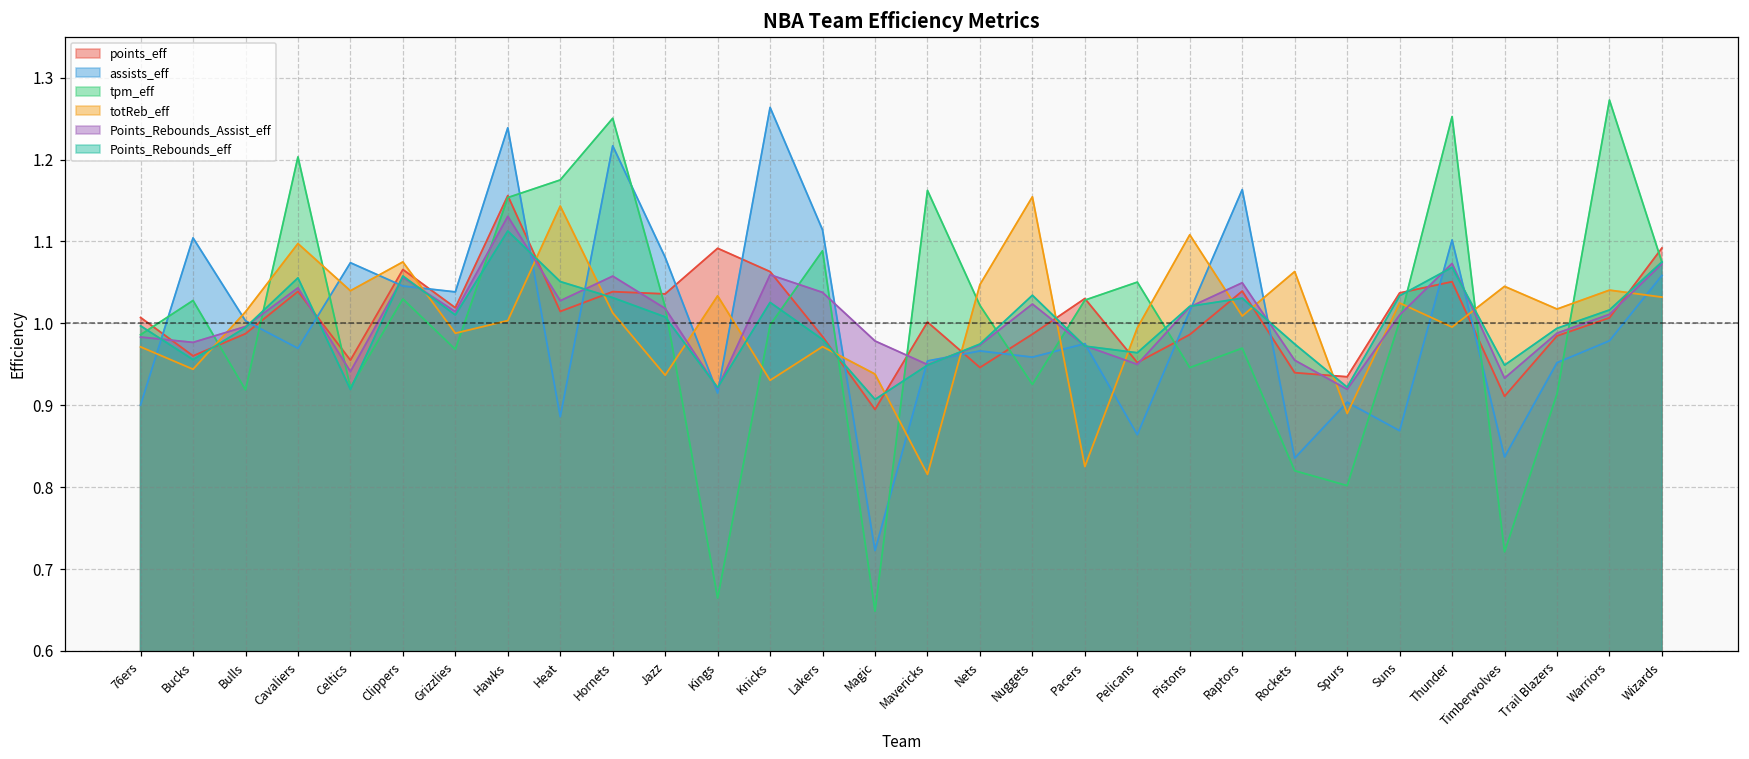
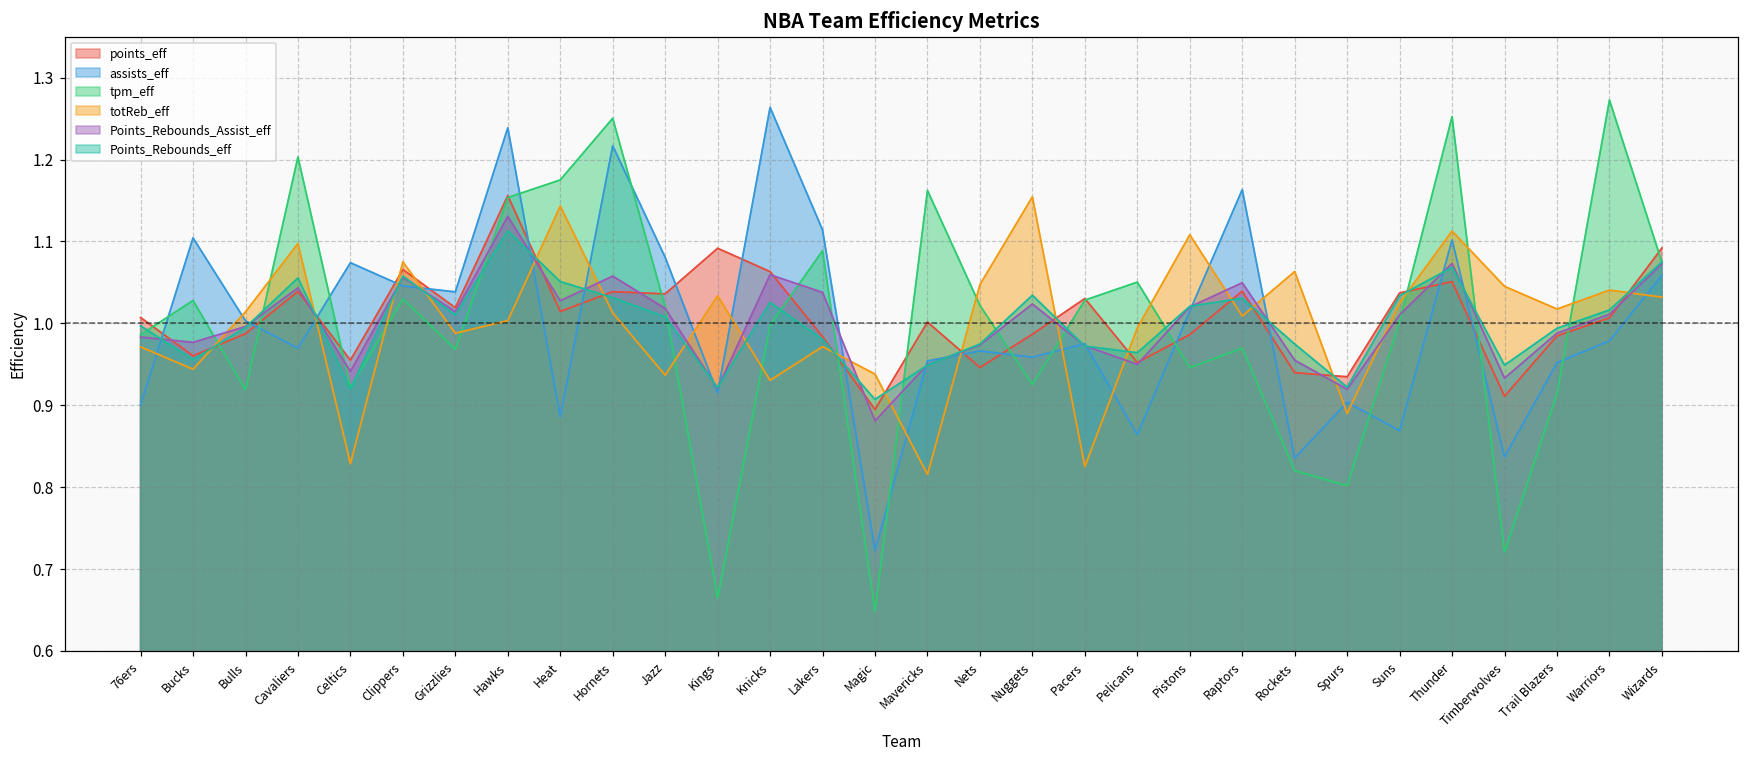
totReb_eff, Celtics: 1.04 -> 0.83
Points_Rebounds_Assist_eff, Magic: 0.98 -> 0.88
totReb_eff, Thunder: 1.00 -> 1.11
